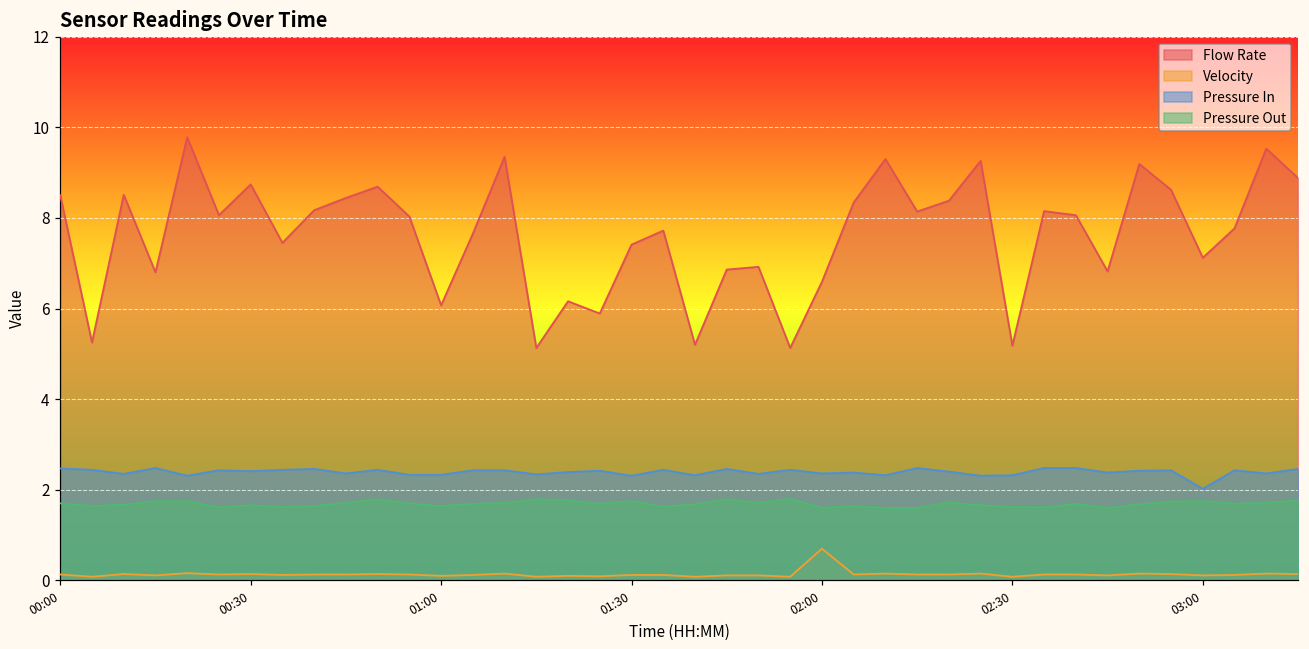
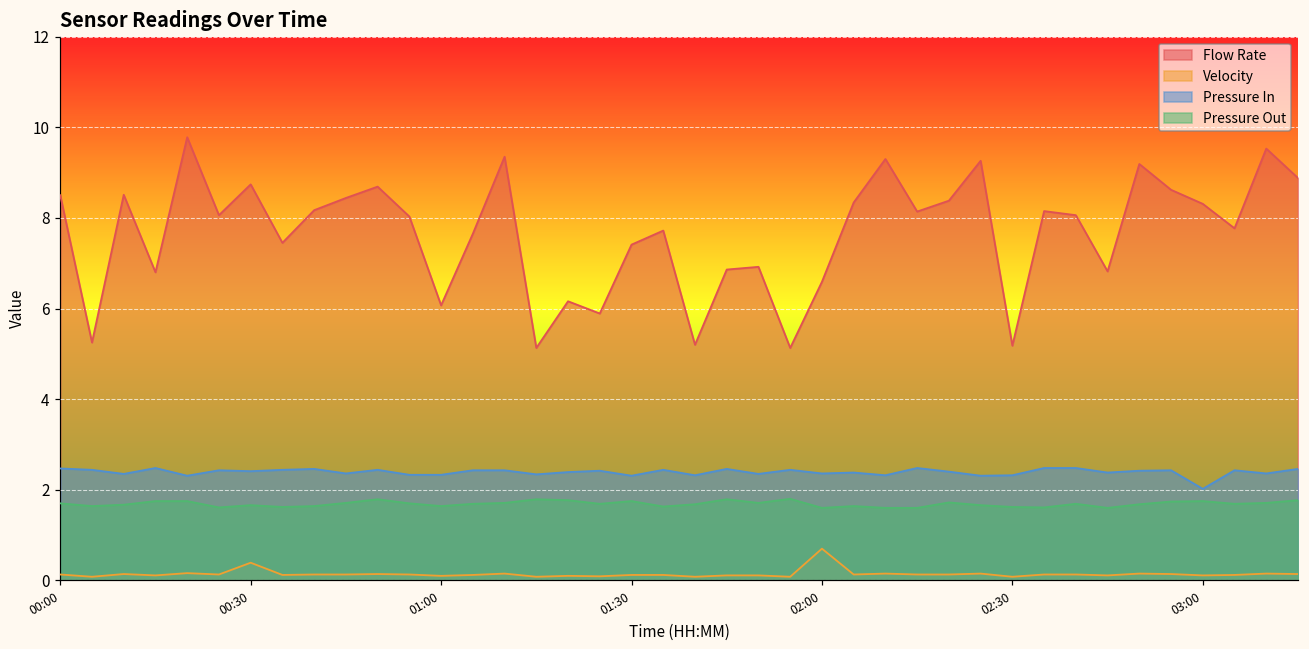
Velocity, 00:30: 0.1 -> 0.4
Flow Rate, 03:00: 7.1 -> 8.3
